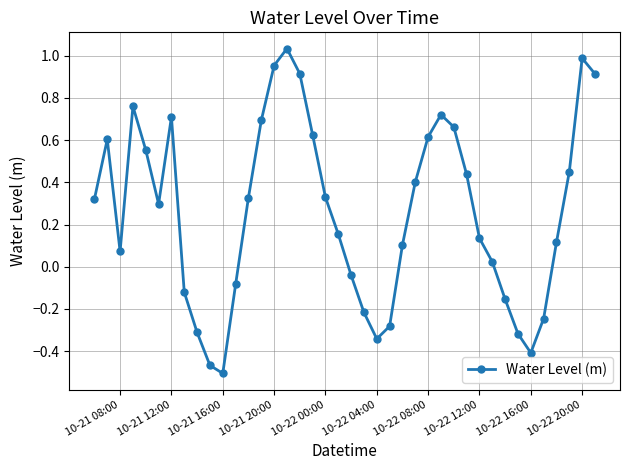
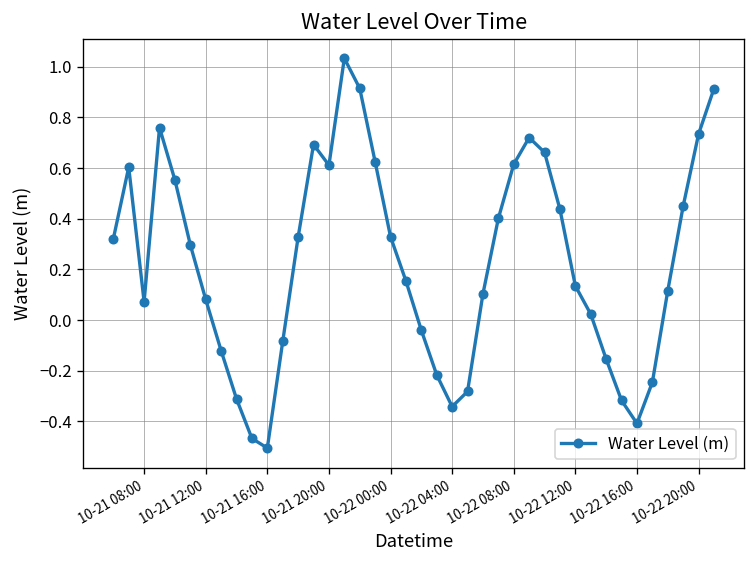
10-21 12:00: 0.71 -> 0.08
10-21 20:00: 0.95 -> 0.61
10-22 20:00: 0.99 -> 0.73
